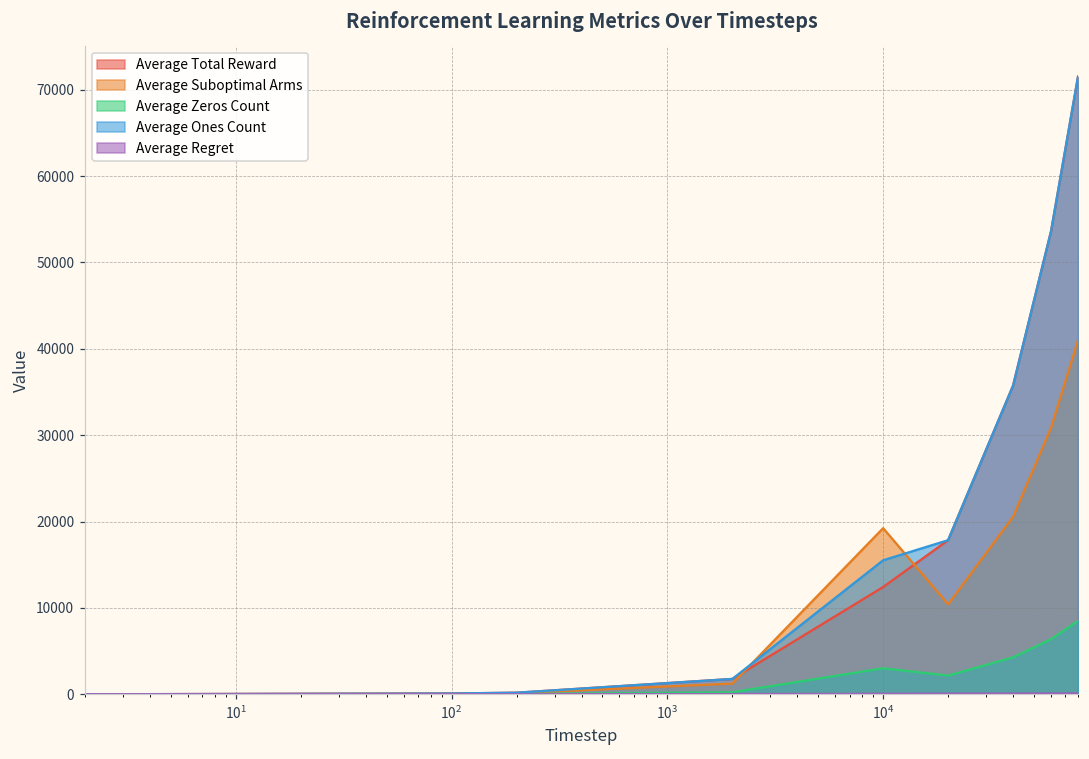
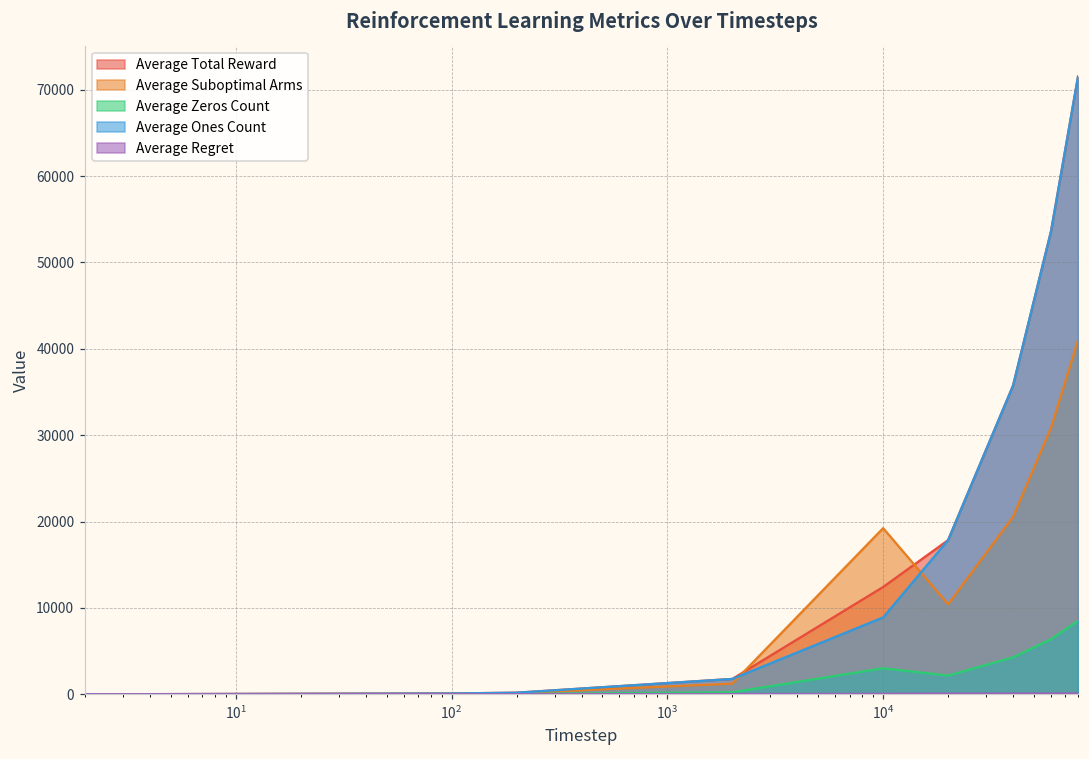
Average Ones Count, 10^4: 16000 -> 9000
